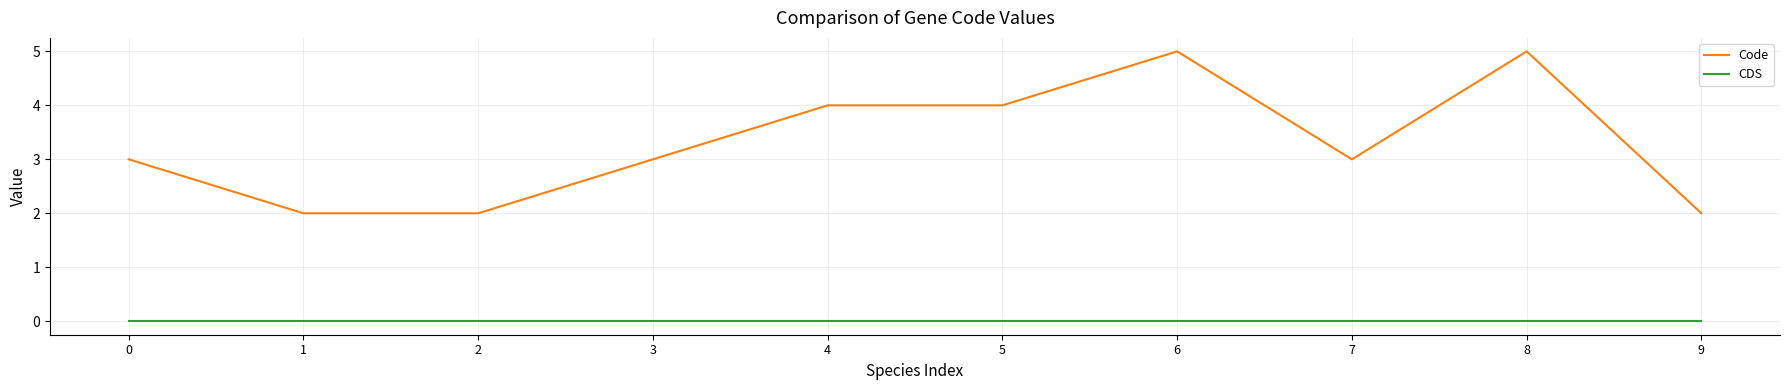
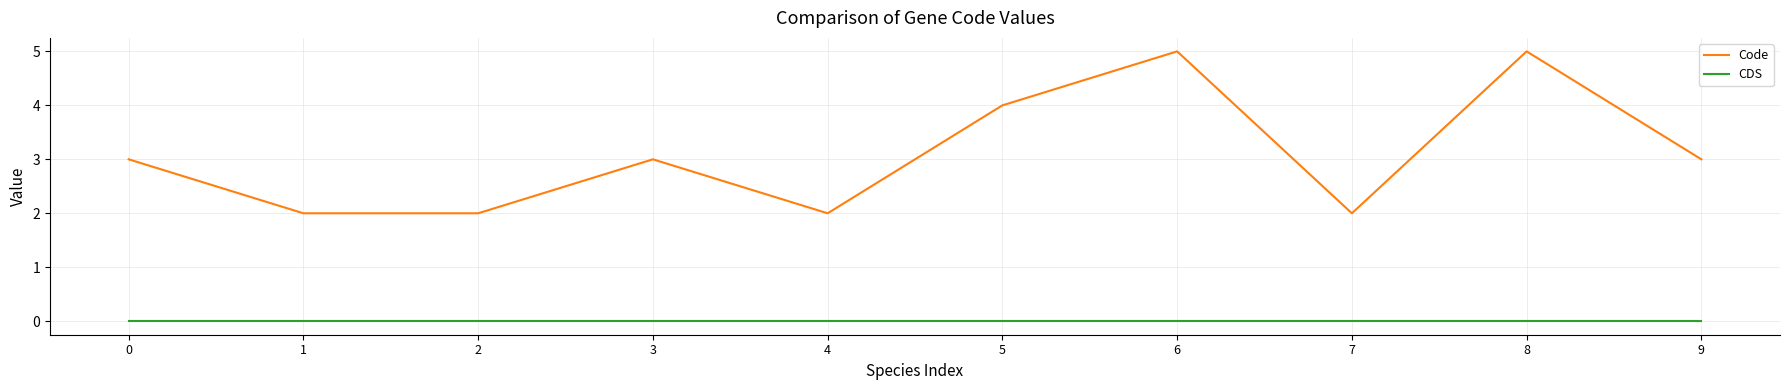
Code, 4: 4 -> 2
Code, 7: 3 -> 2
Code, 9: 2 -> 3
